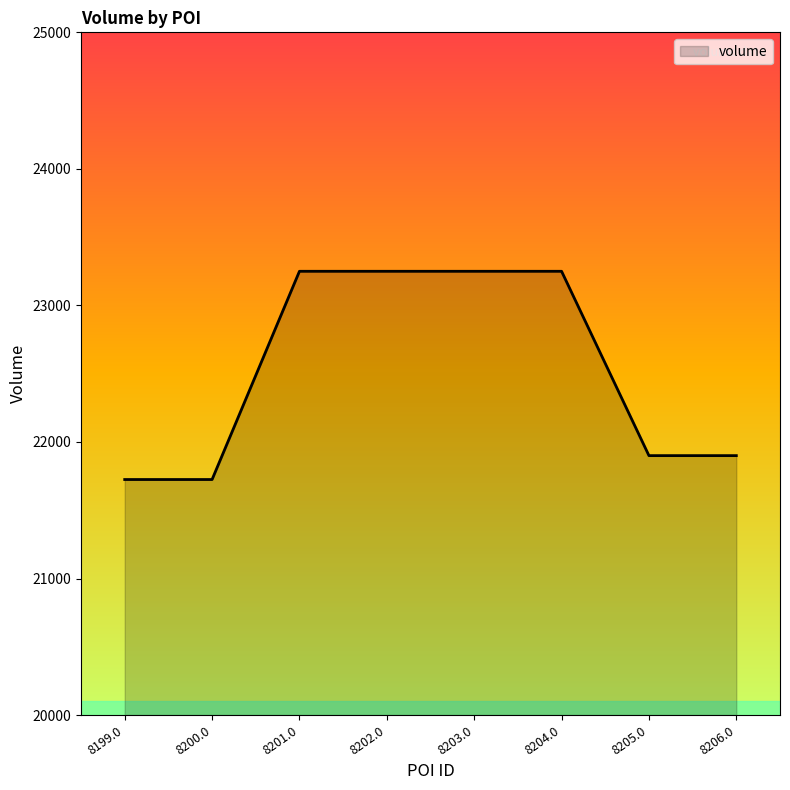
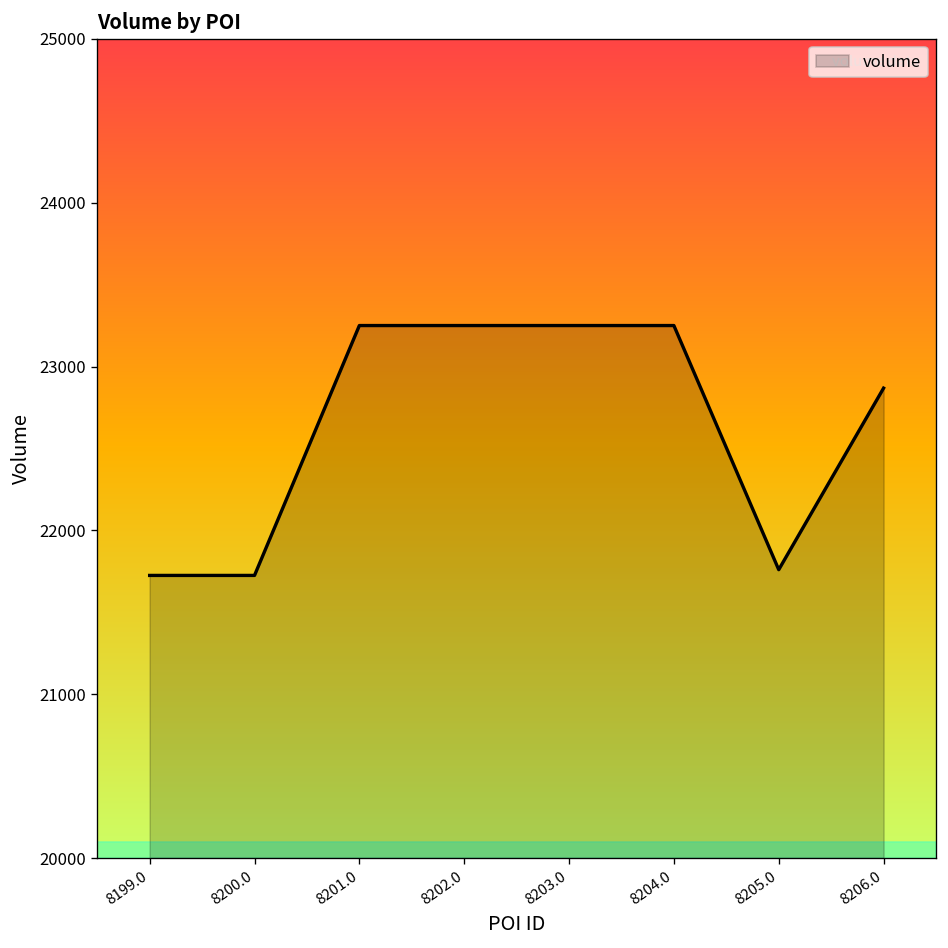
8205.0: 21900 -> 21760
8206.0: 21900 -> 22870
